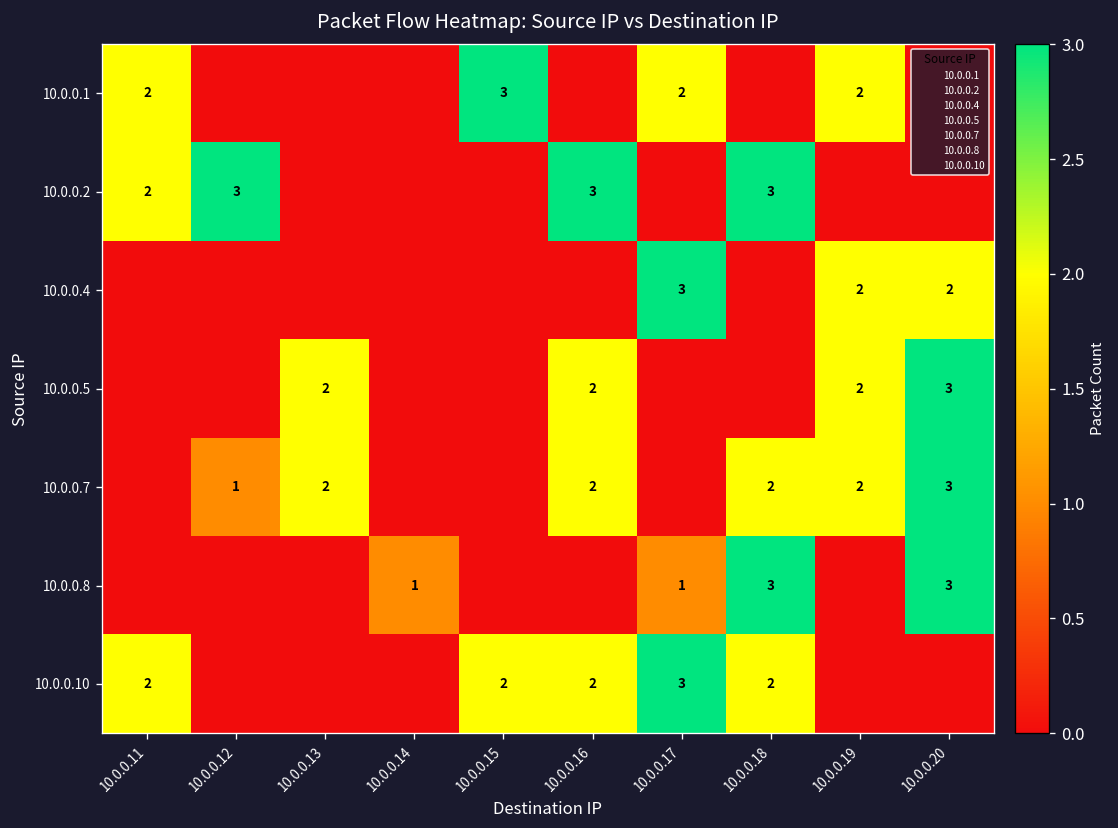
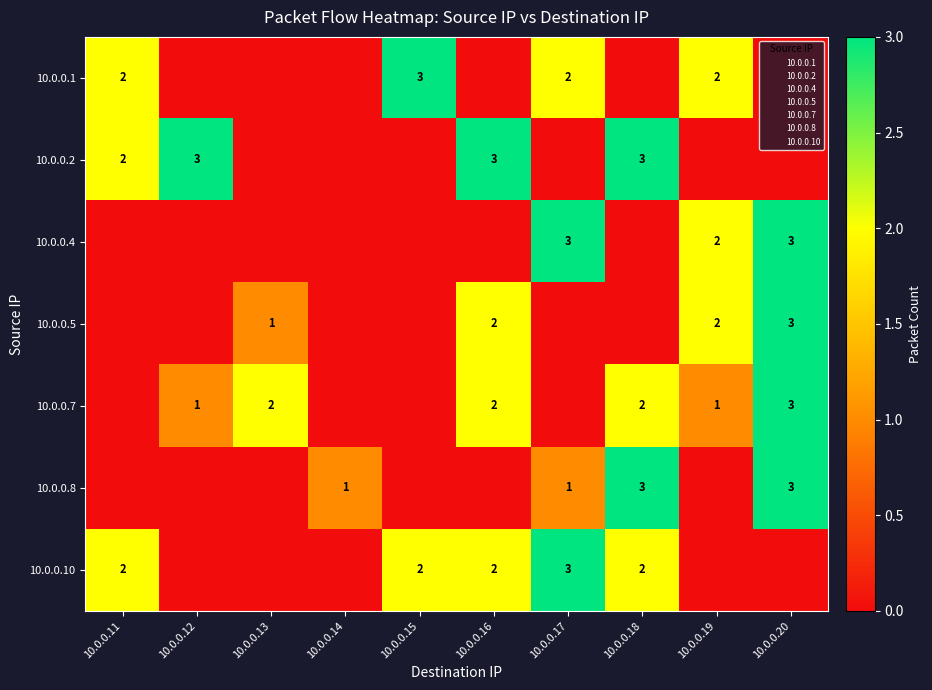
10.0.0.4, 10.0.0.20: 2 -> 3
10.0.0.5, 10.0.0.13: 2 -> 1
10.0.0.7, 10.0.0.19: 2 -> 1
